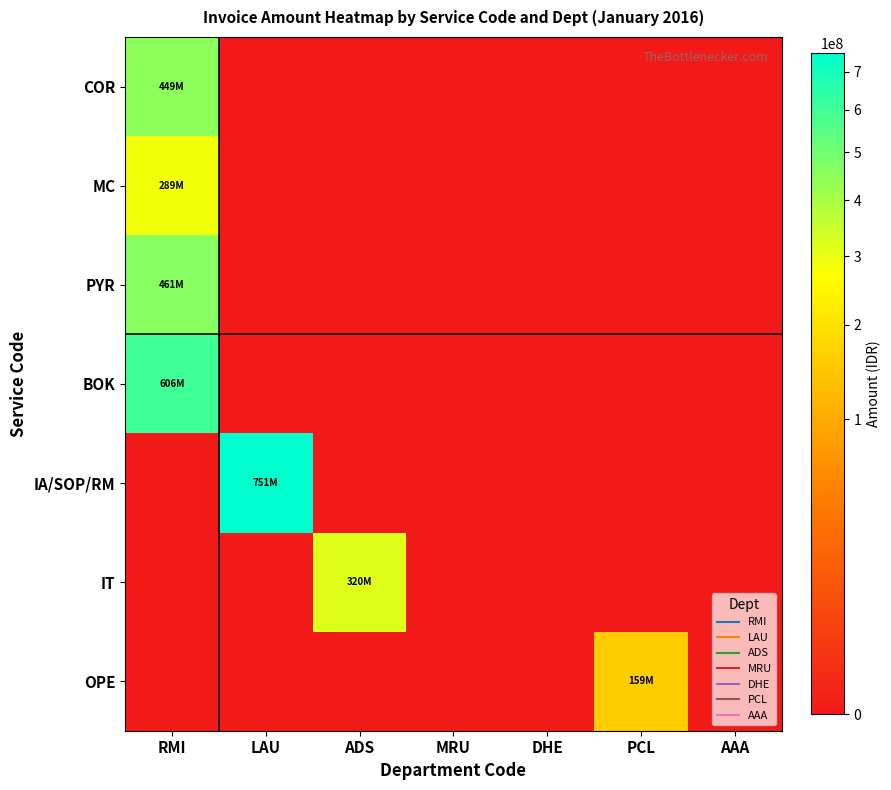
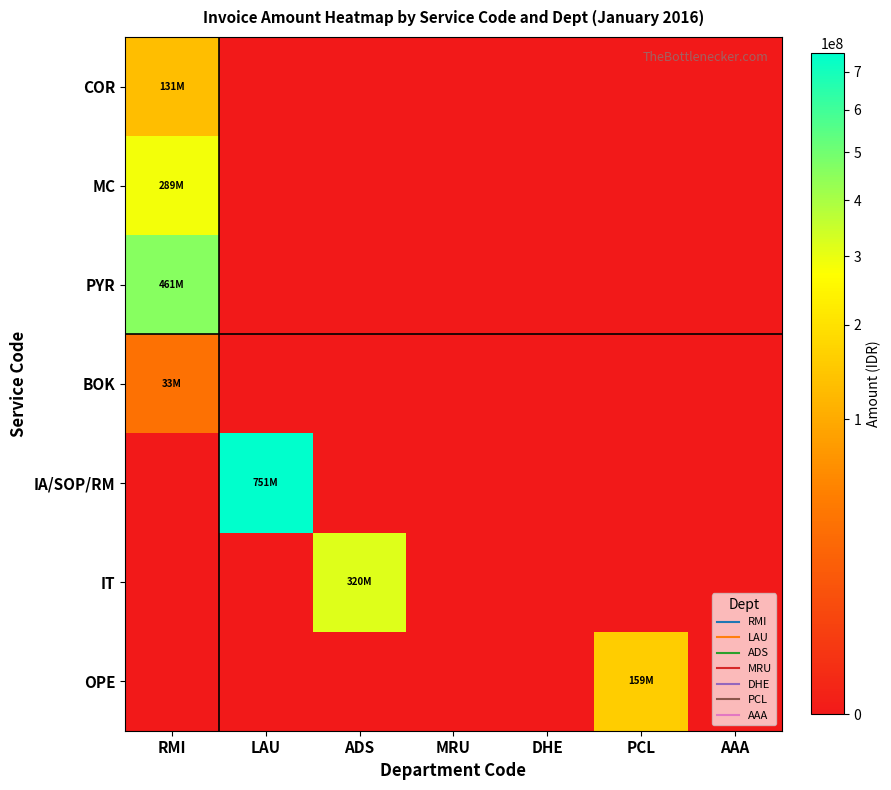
COR, RMI: 449M -> 131M
BOK, RMI: 606M -> 33M
